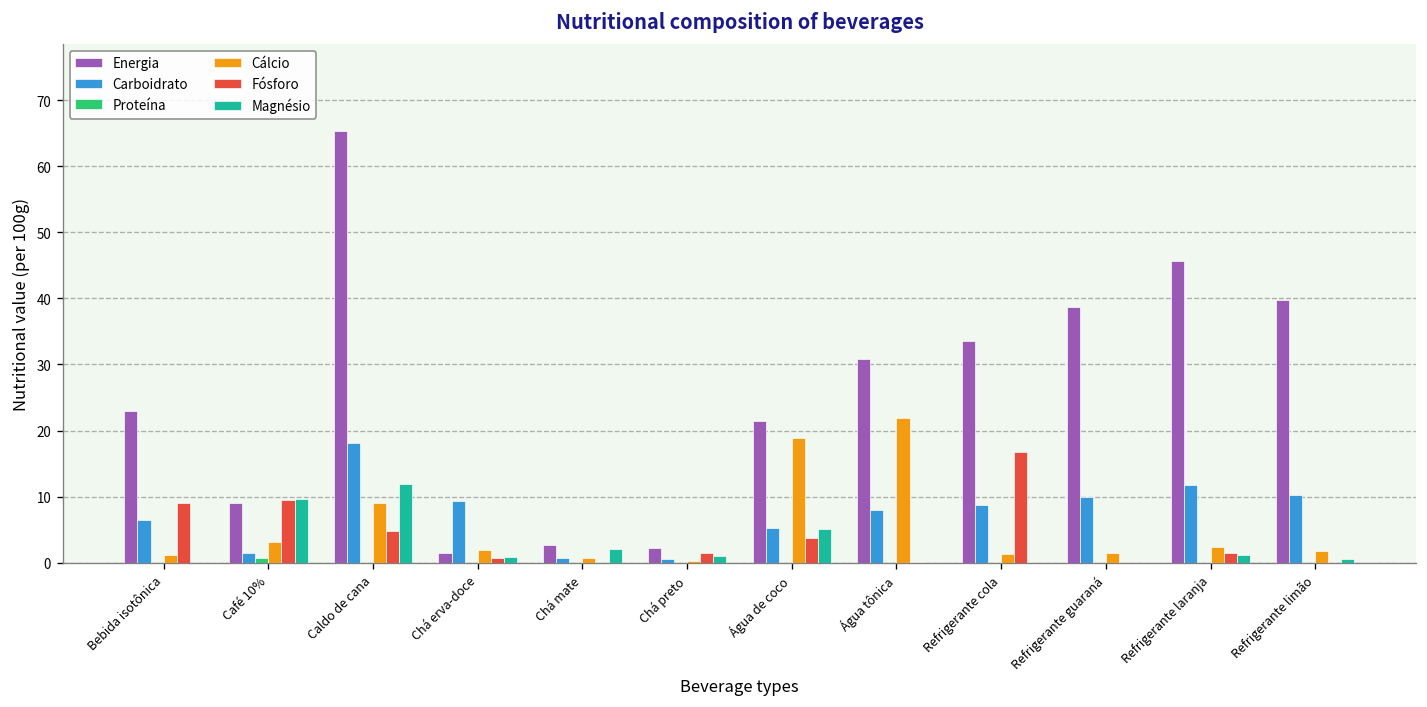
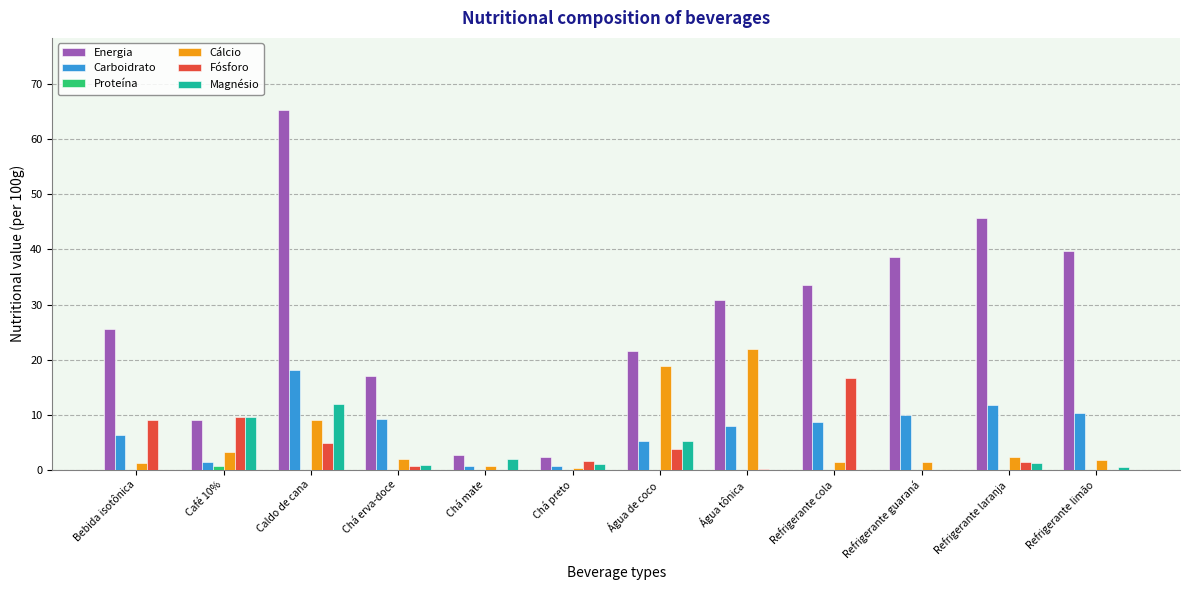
Energia, Bebida isotônica: 23 -> 26
Energia, Chá erva-doce: 1 -> 17
